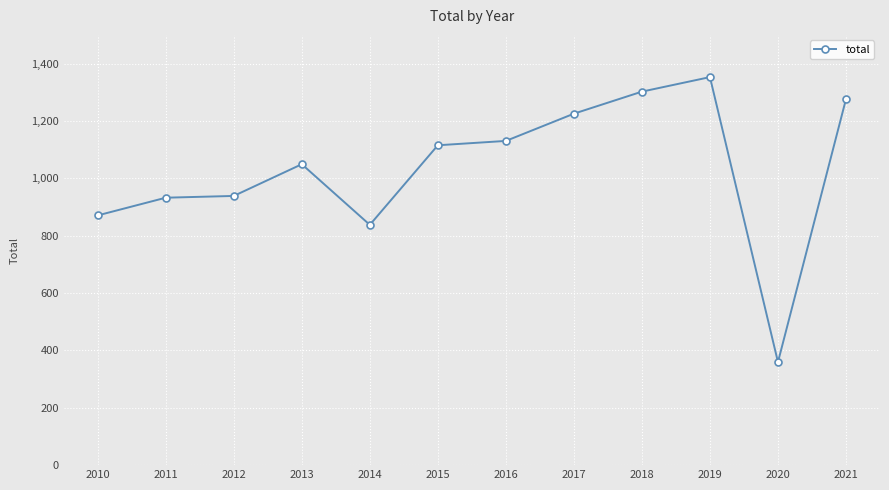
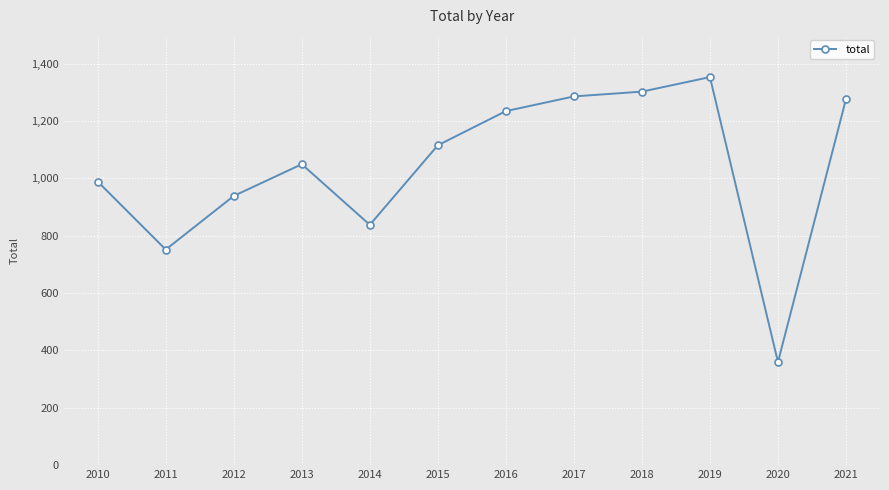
2010: 870 -> 990
2011: 930 -> 750
2016: 1,130 -> 1,230
2017: 1,230 -> 1,290
